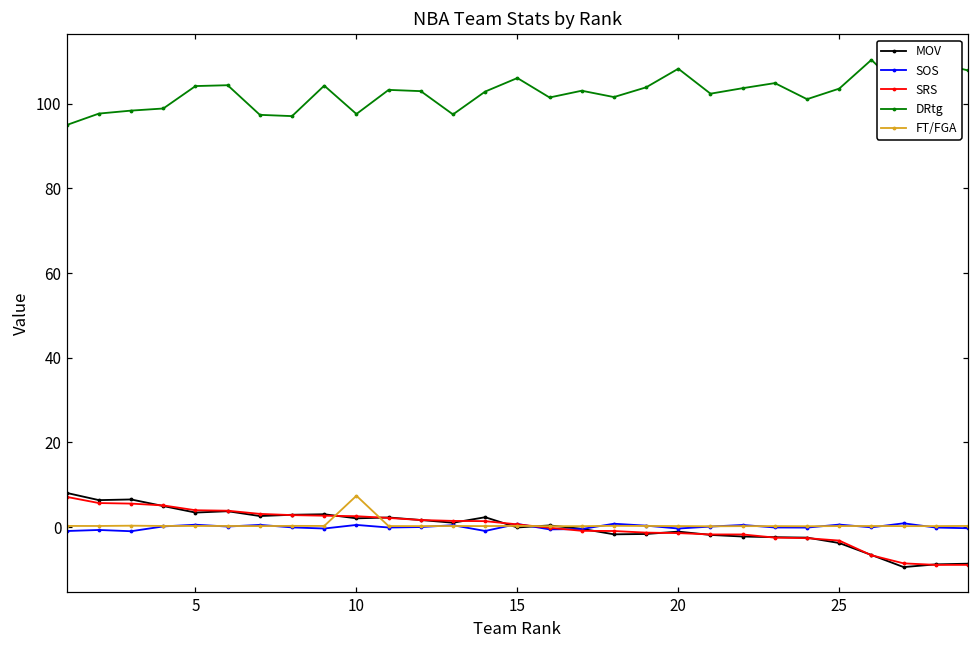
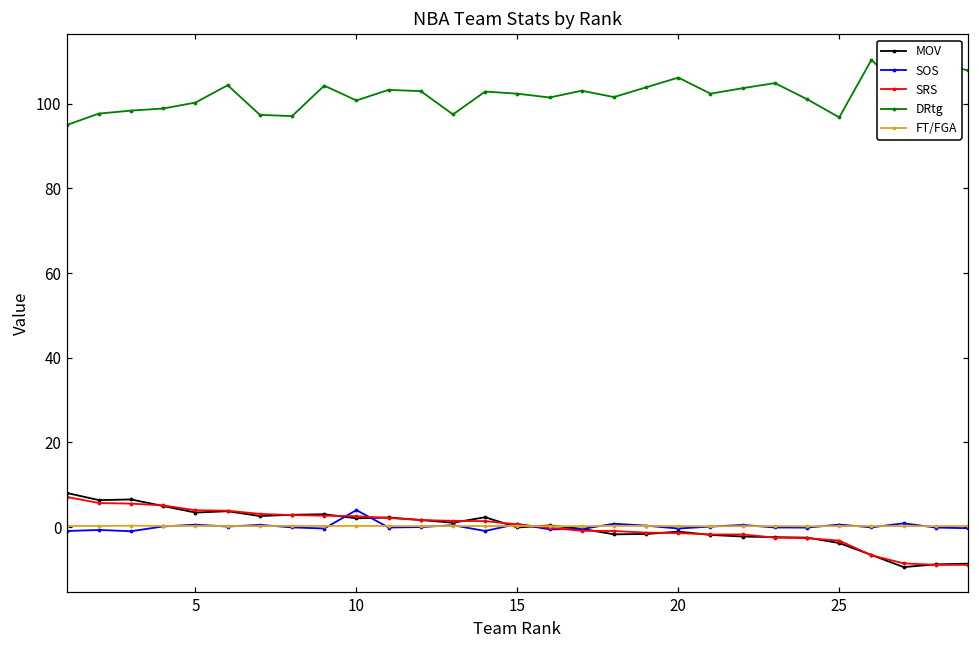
DRtg, 5: 104 -> 100
SOS, 10: 1 -> 4
DRtg, 10: 98 -> 101
FT/FGA, 10: 7 -> 0
DRtg, 15: 106 -> 102
DRtg, 20: 108 -> 106
DRtg, 25: 104 -> 97
